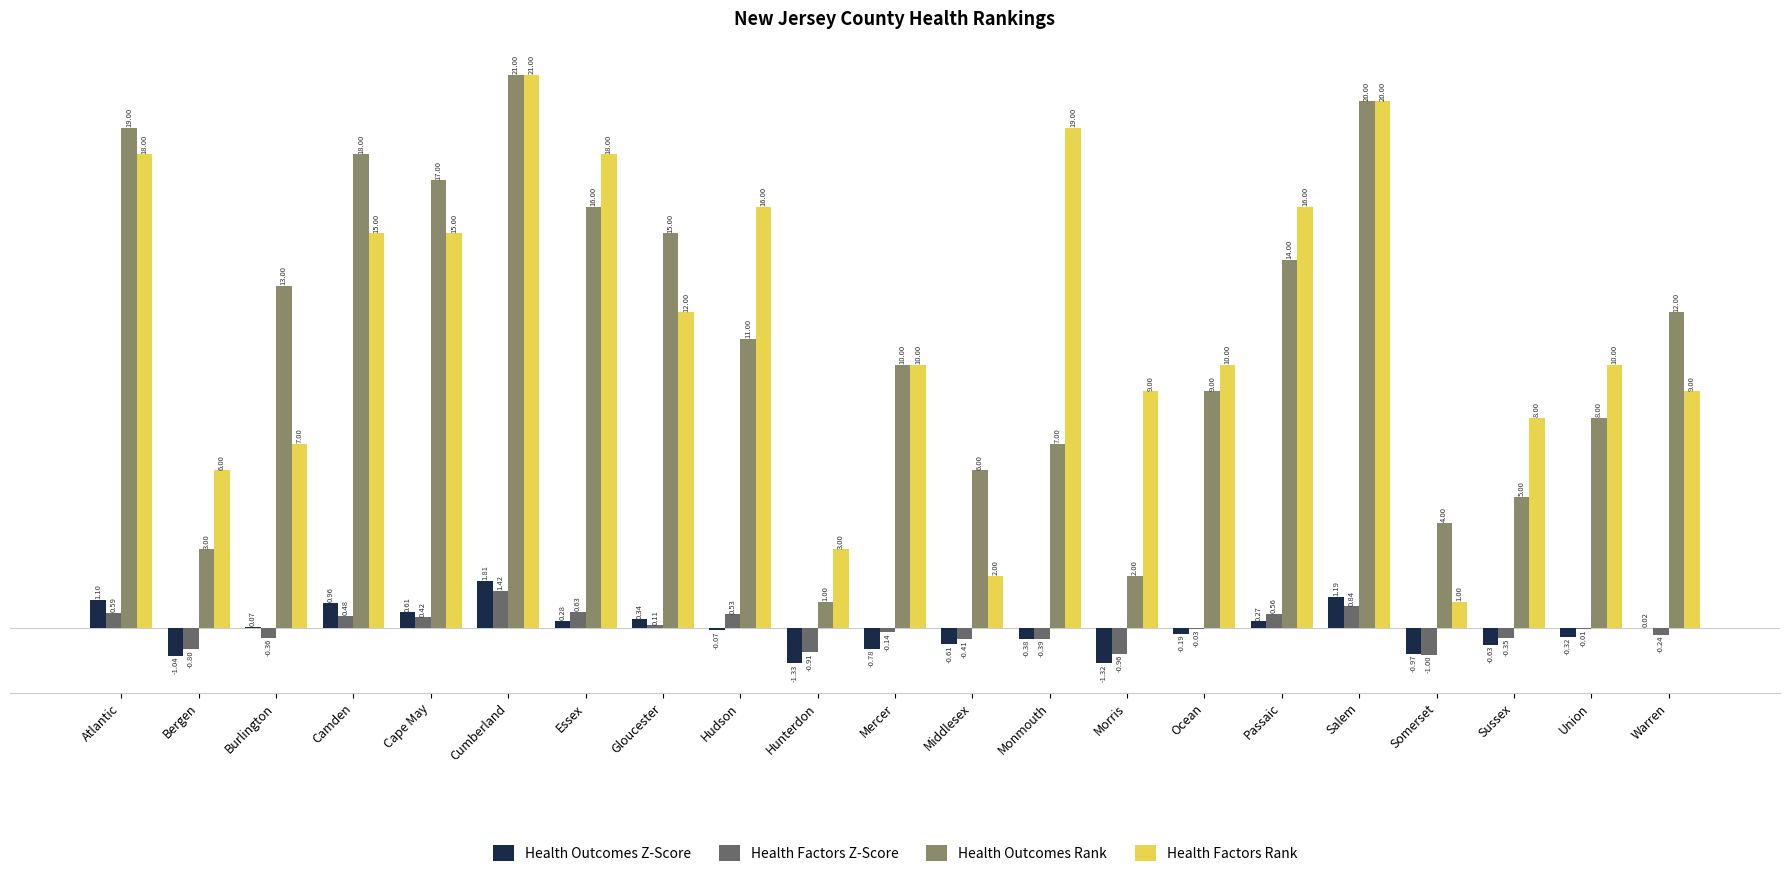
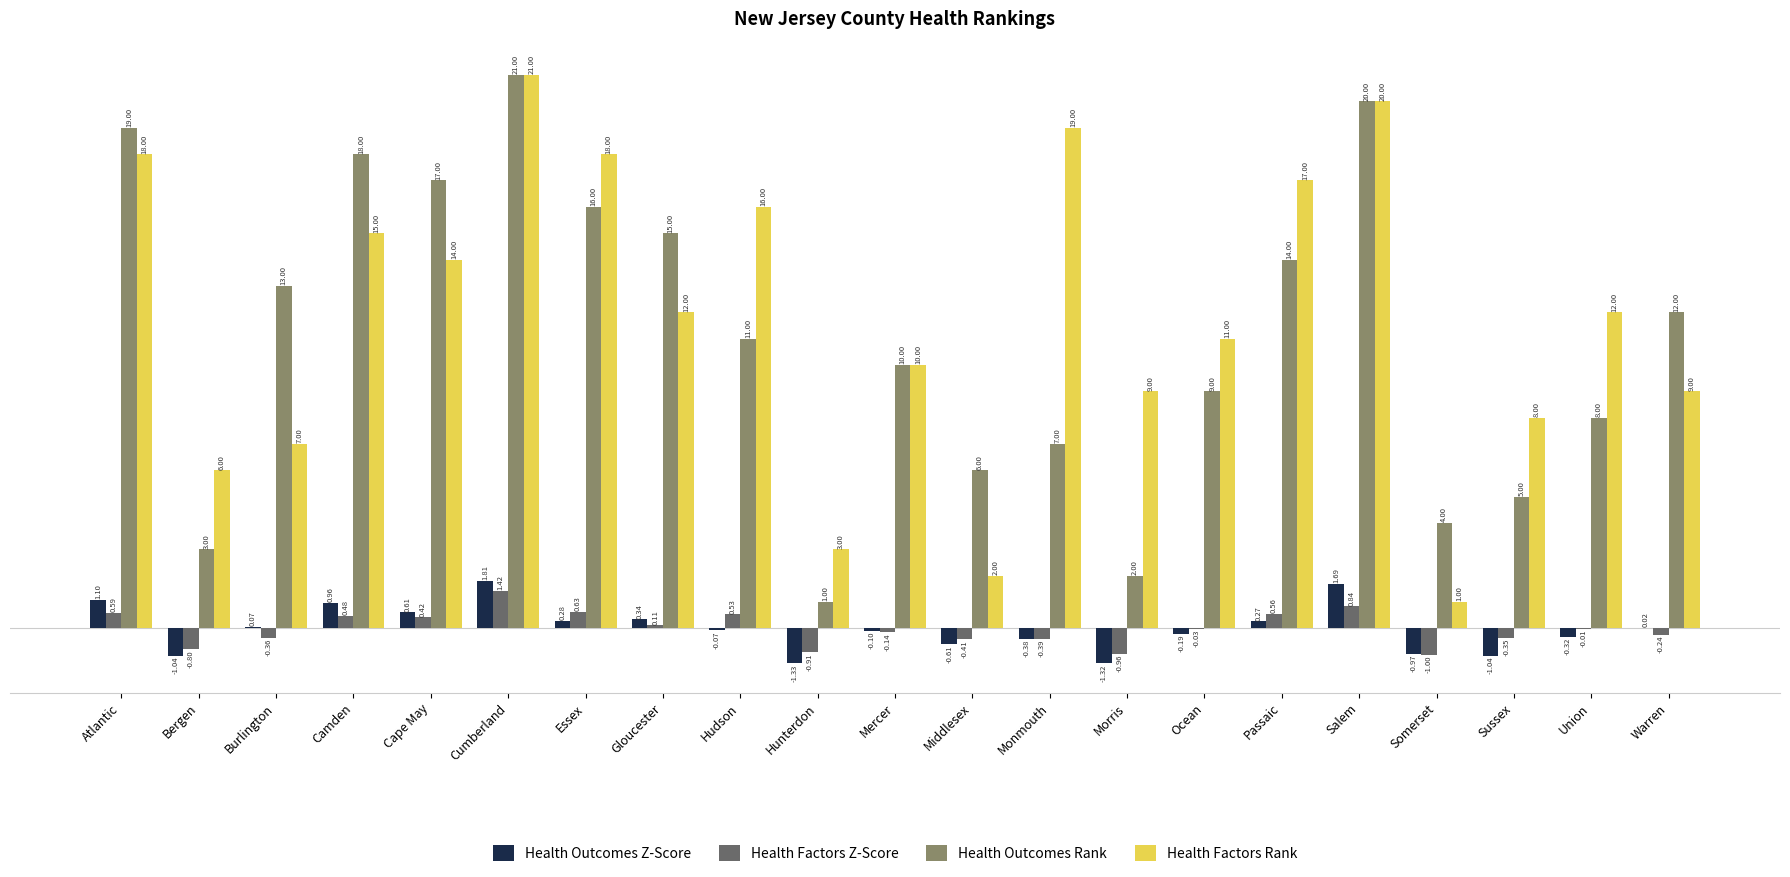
Health Factors Rank, Cape May: 15.00 -> 14.00
Health Outcomes Z-Score, Mercer: -0.78 -> -0.10
Health Factors Rank, Ocean: 10.00 -> 11.00
Health Factors Rank, Passaic: 16.00 -> 17.00
Health Outcomes Z-Score, Salem: 1.19 -> 1.69
Health Outcomes Z-Score, Sussex: -0.63 -> -1.04
Health Factors Rank, Union: 10.00 -> 12.00
